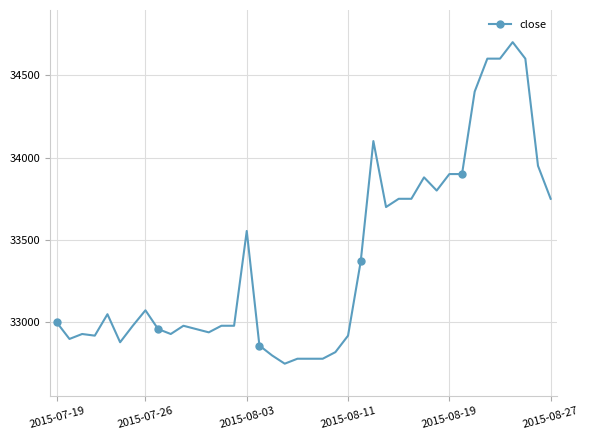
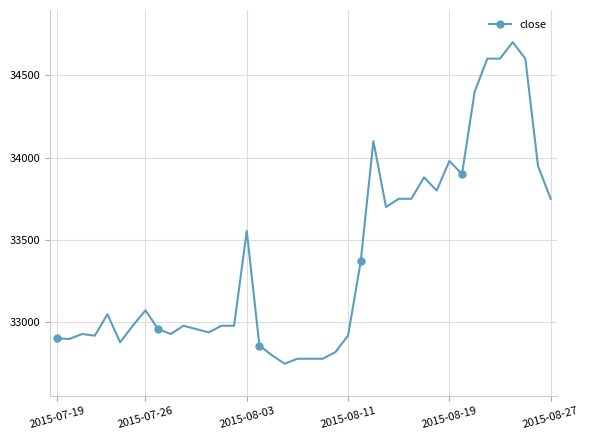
2015-07-19: 33000 -> 32900
2015-08-19: 33900 -> 33980
